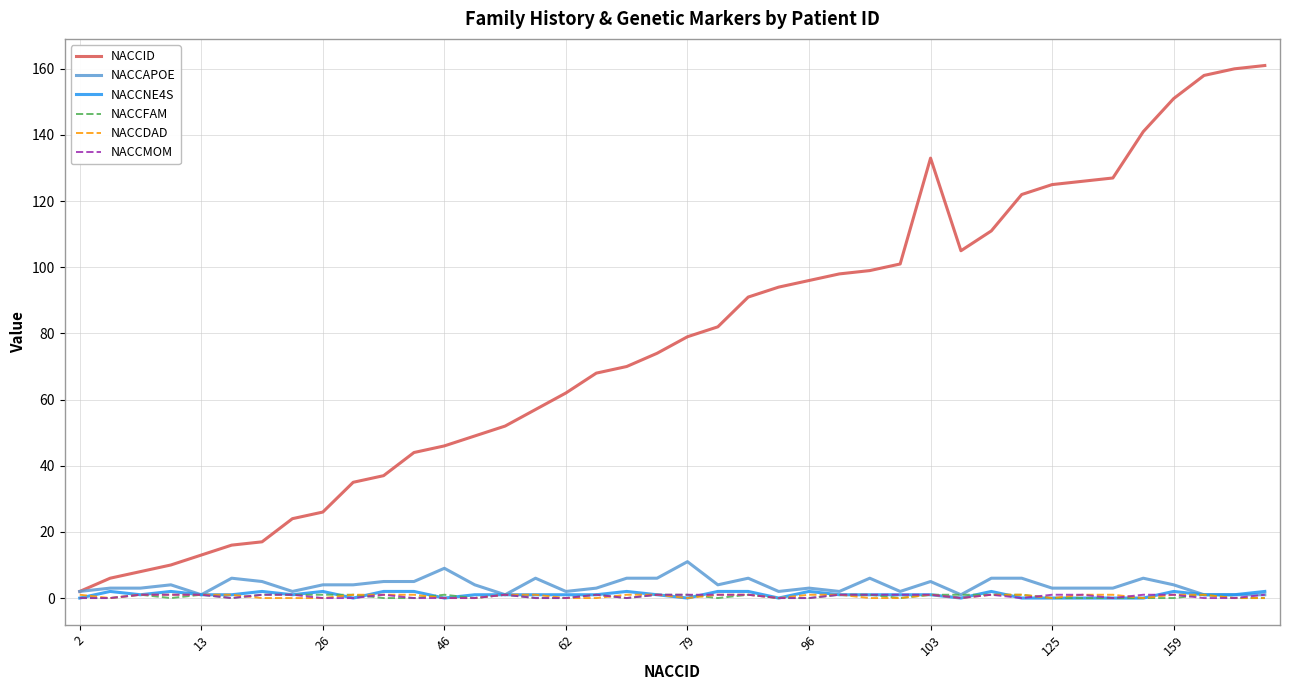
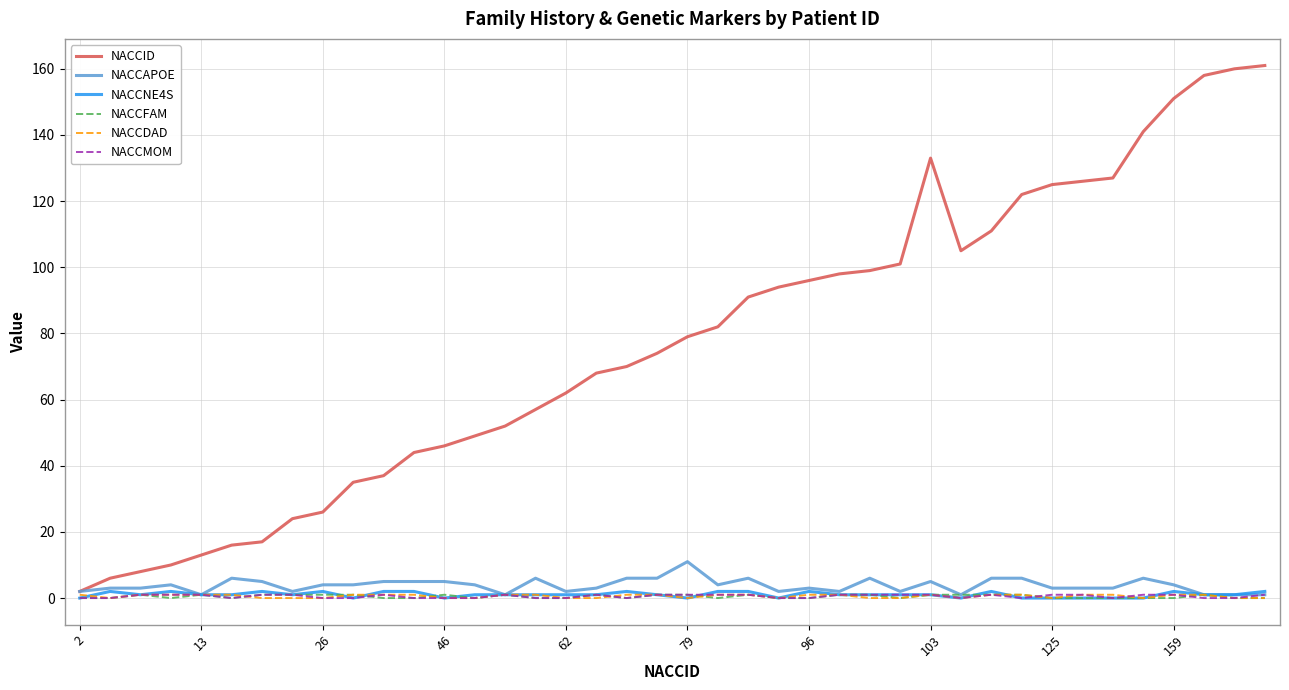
NACCAPOE, 46: 9 -> 5
